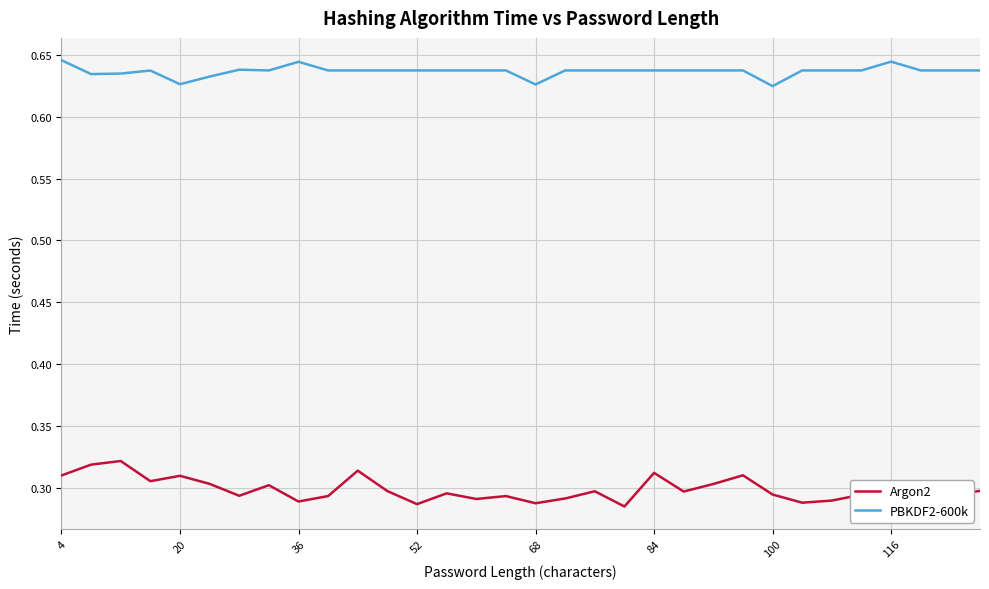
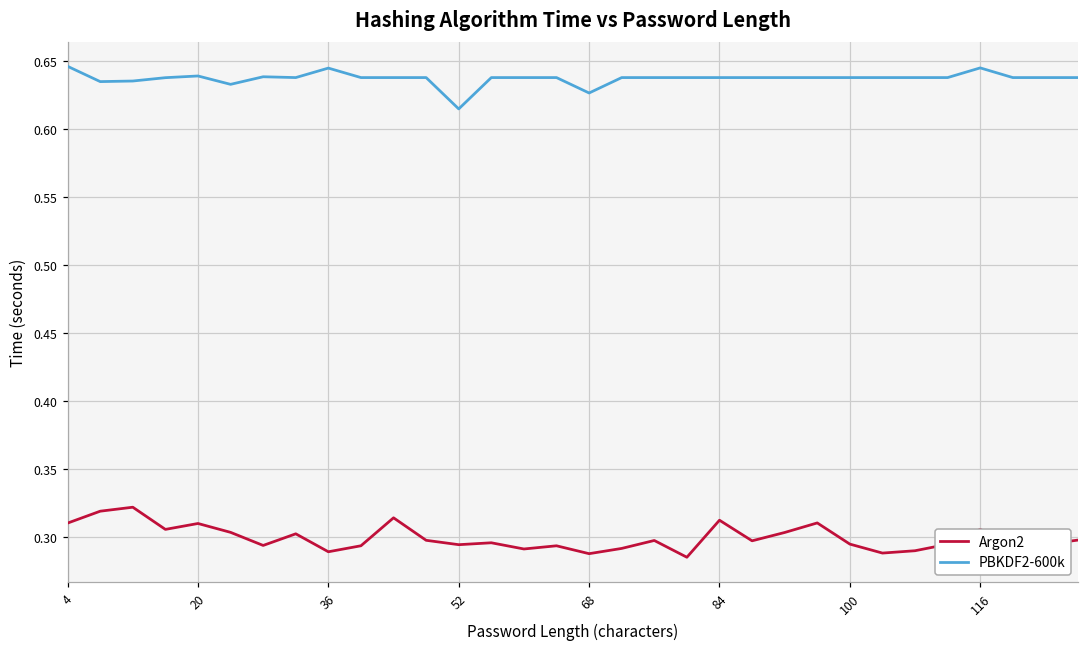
PBKDF2-600k, 20: 0.626 -> 0.639
Argon2, 52: 0.287 -> 0.294
PBKDF2-600k, 52: 0.638 -> 0.614
PBKDF2-600k, 100: 0.625 -> 0.638
